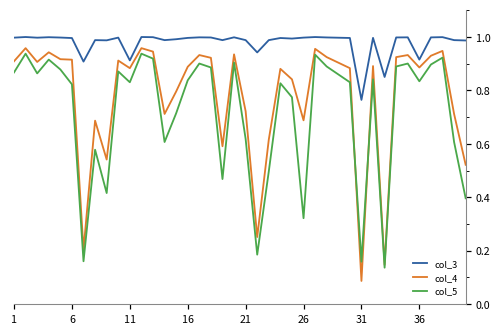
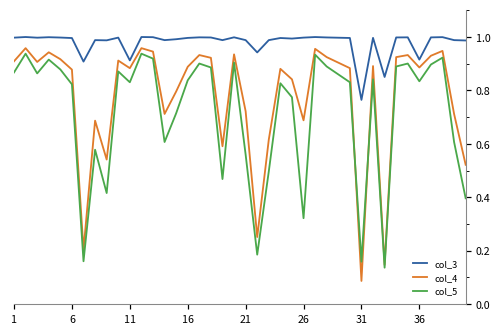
col_4, 6: 0.92 -> 0.88
col_5, 21: 0.62 -> 0.56
